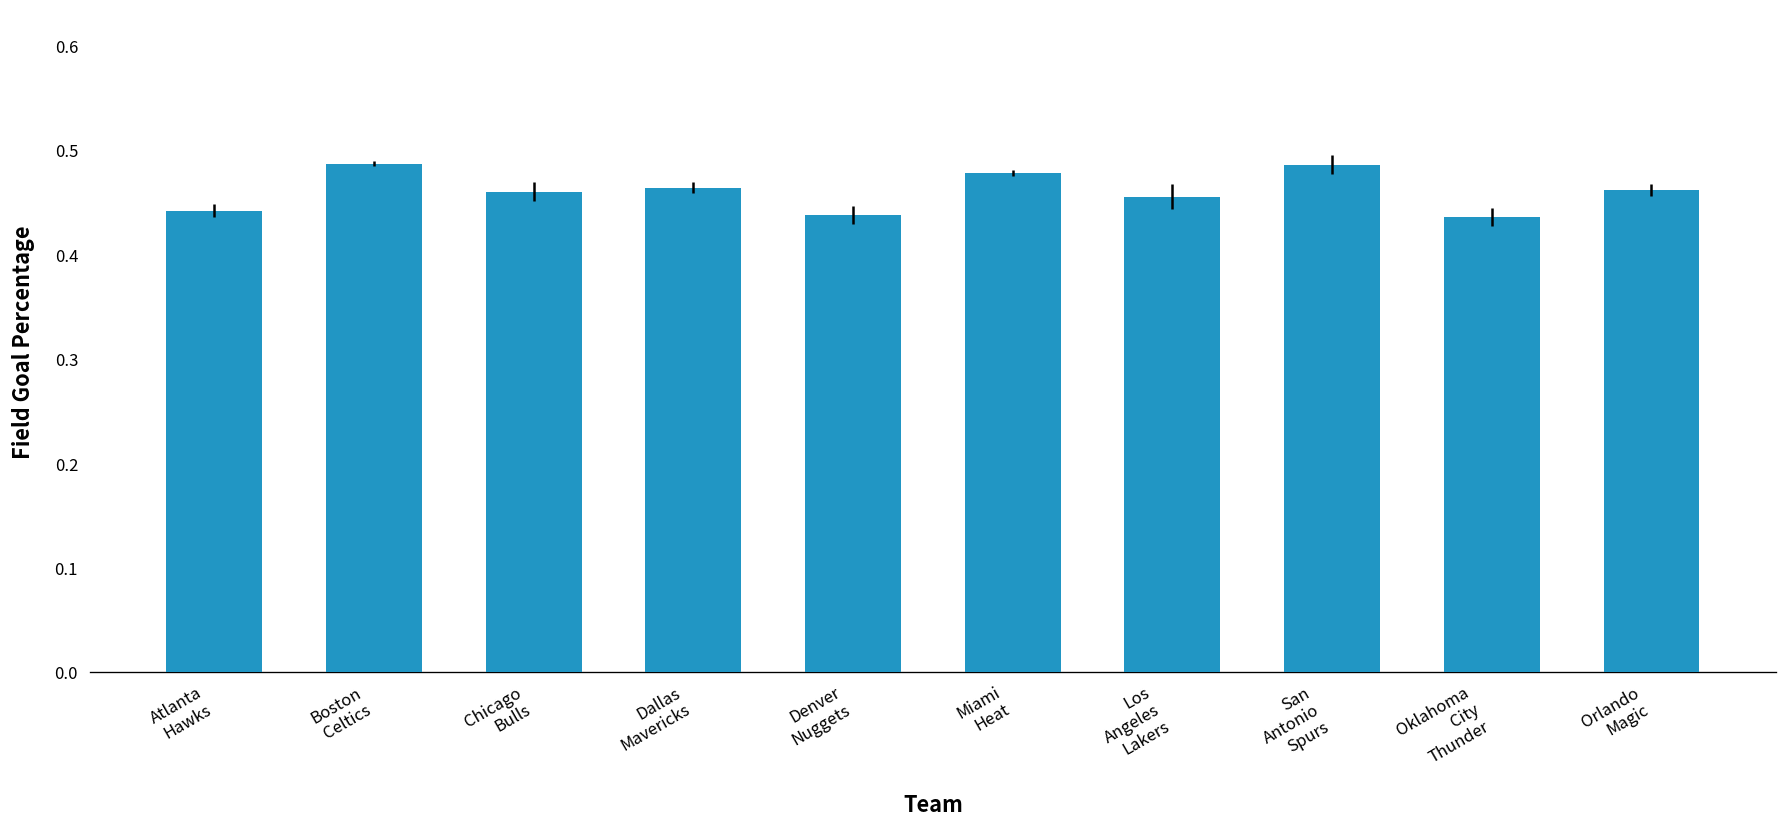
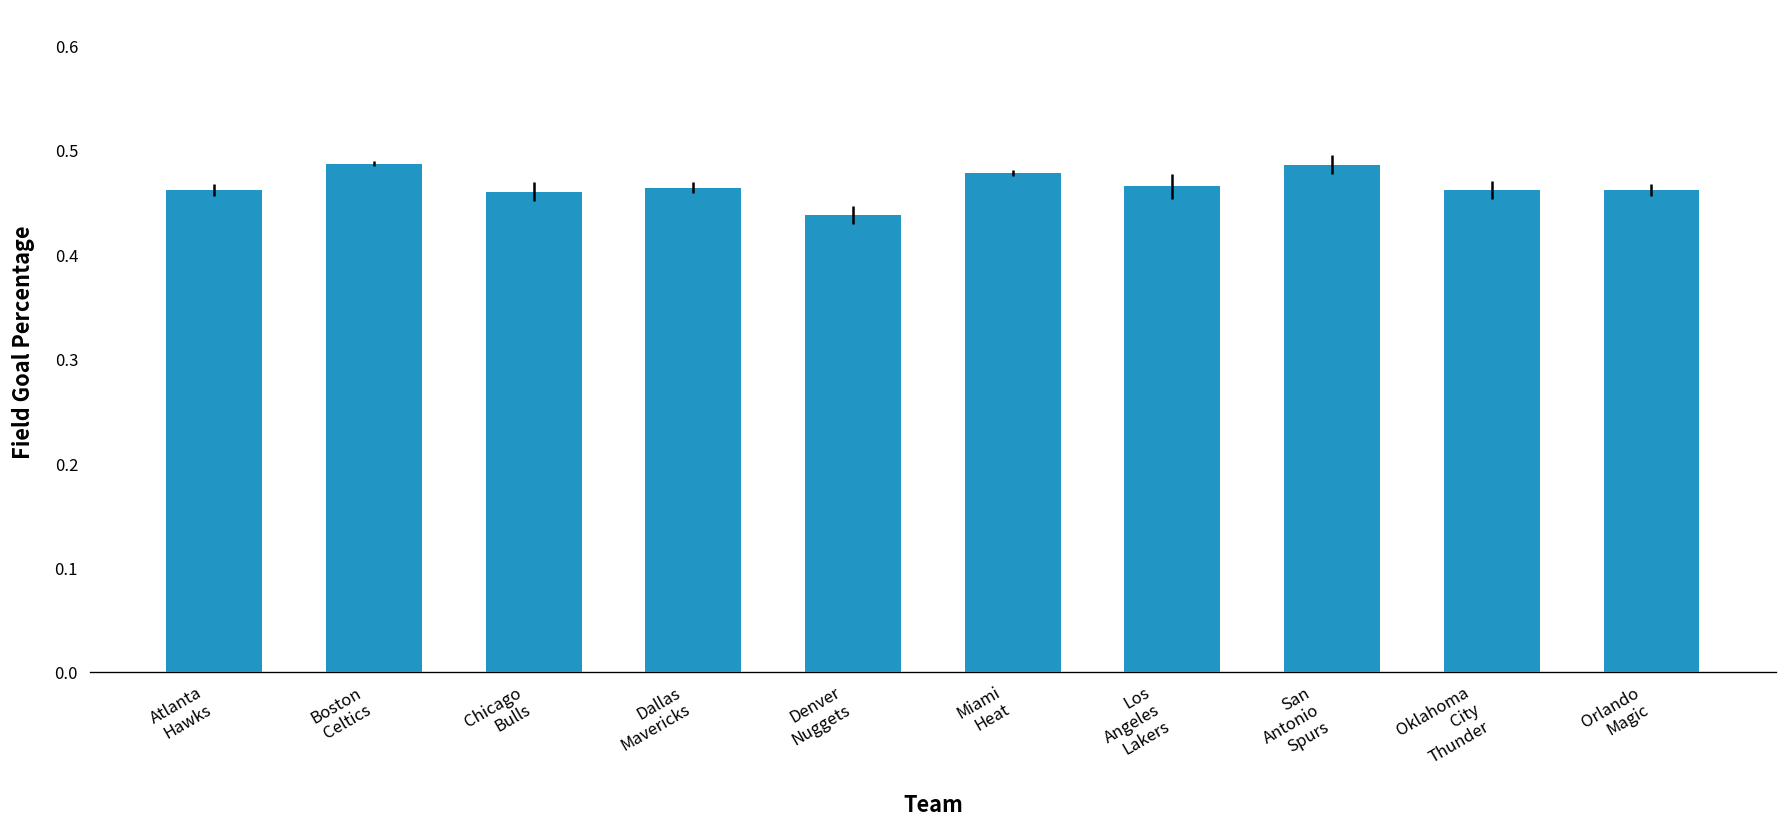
Atlanta Hawks: 0.44 -> 0.46
Los Angeles Lakers: 0.46 -> 0.47
Oklahoma City Thunder: 0.44 -> 0.46
